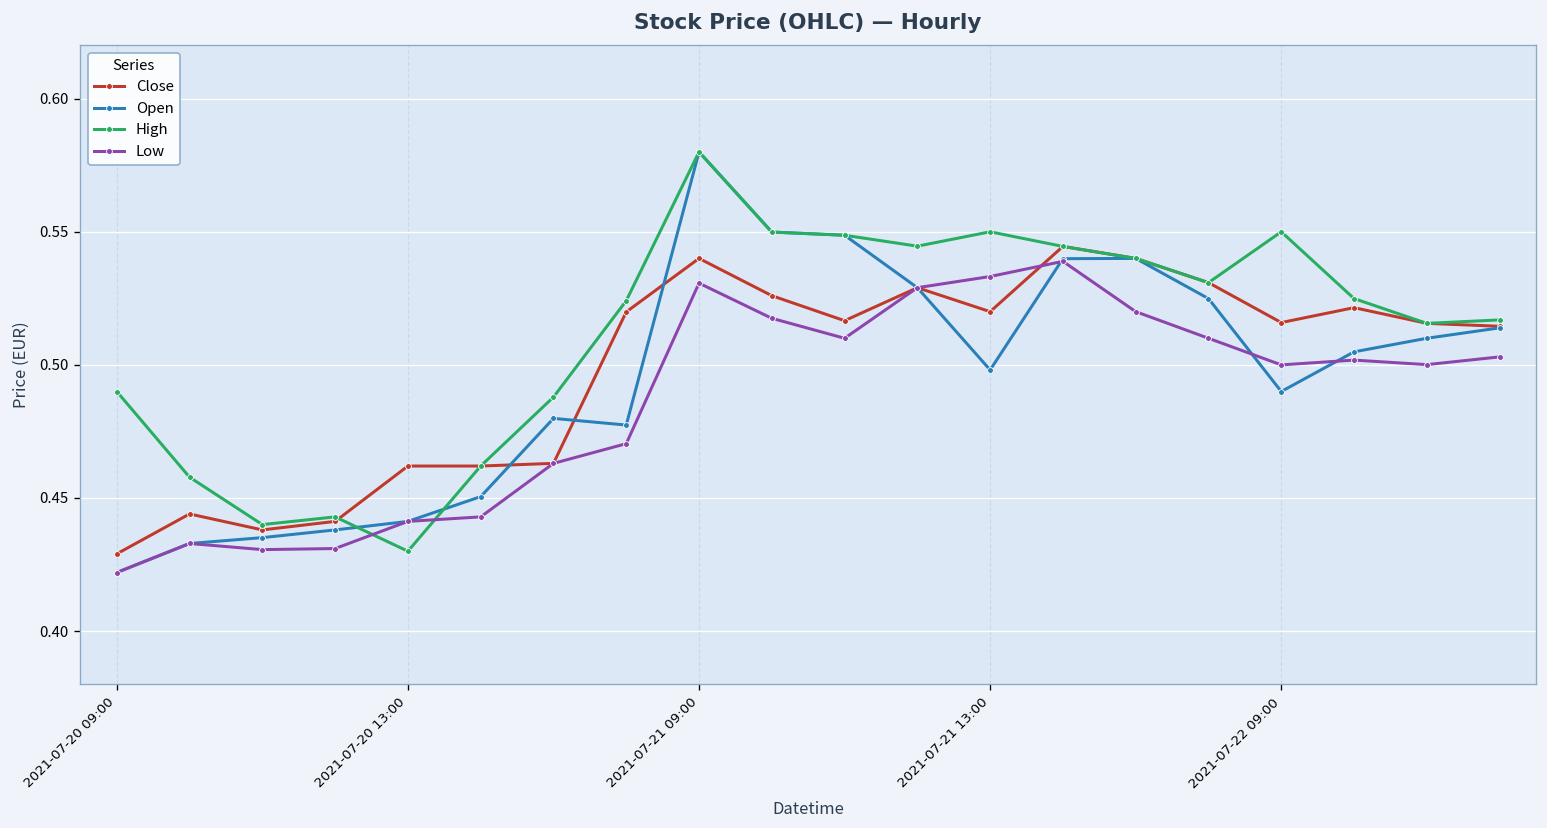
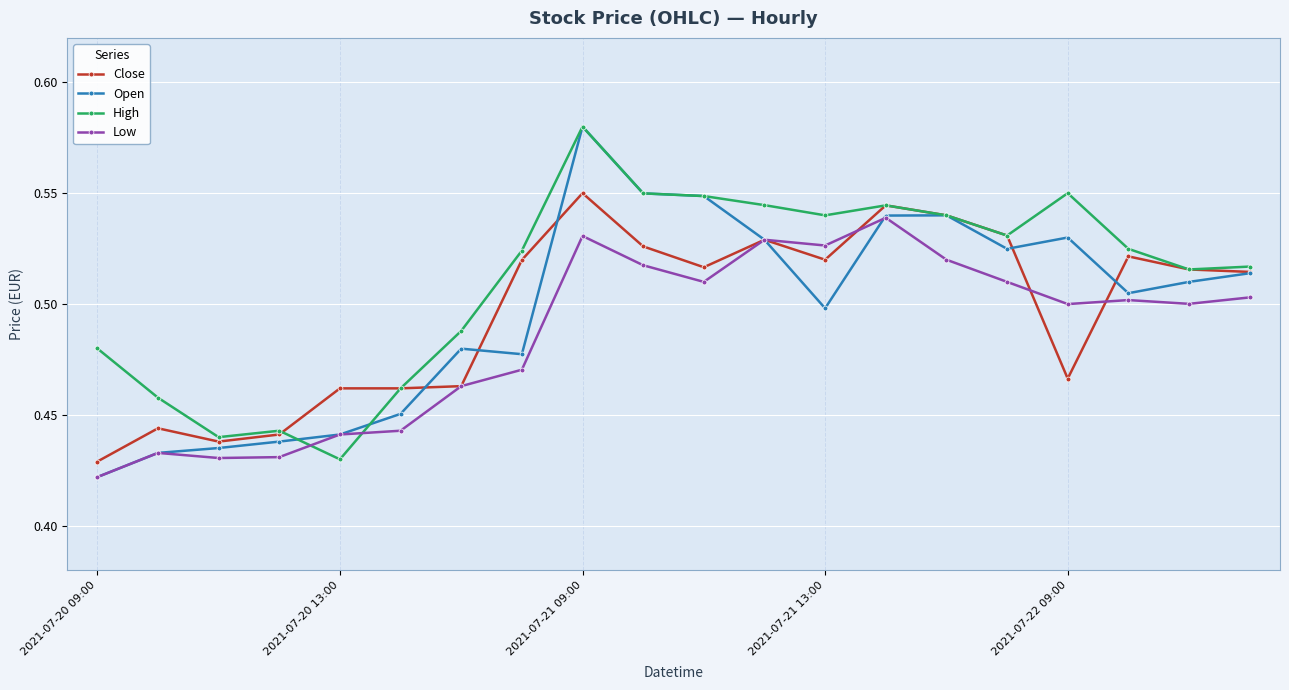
High, 2021-07-20 09:00: 0.49 -> 0.48
Close, 2021-07-21 09:00: 0.54 -> 0.55
High, 2021-07-21 13:00: 0.55 -> 0.54
Low, 2021-07-21 13:00: 0.533 -> 0.526
Close, 2021-07-22 09:00: 0.516 -> 0.466
Open, 2021-07-22 09:00: 0.49 -> 0.53
